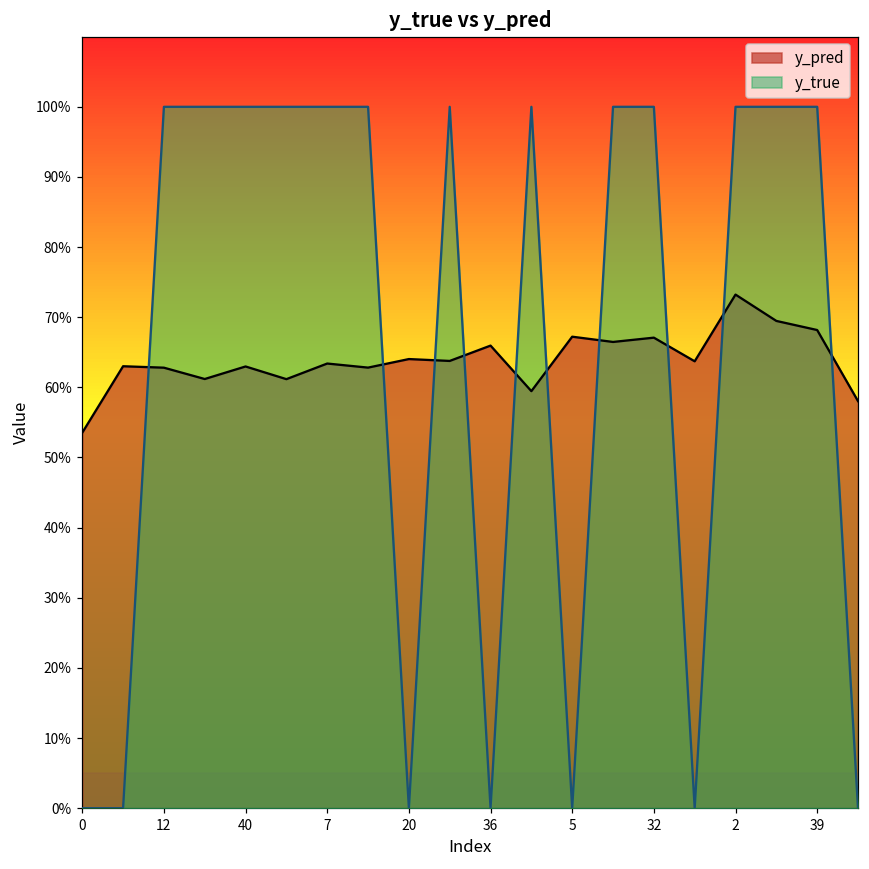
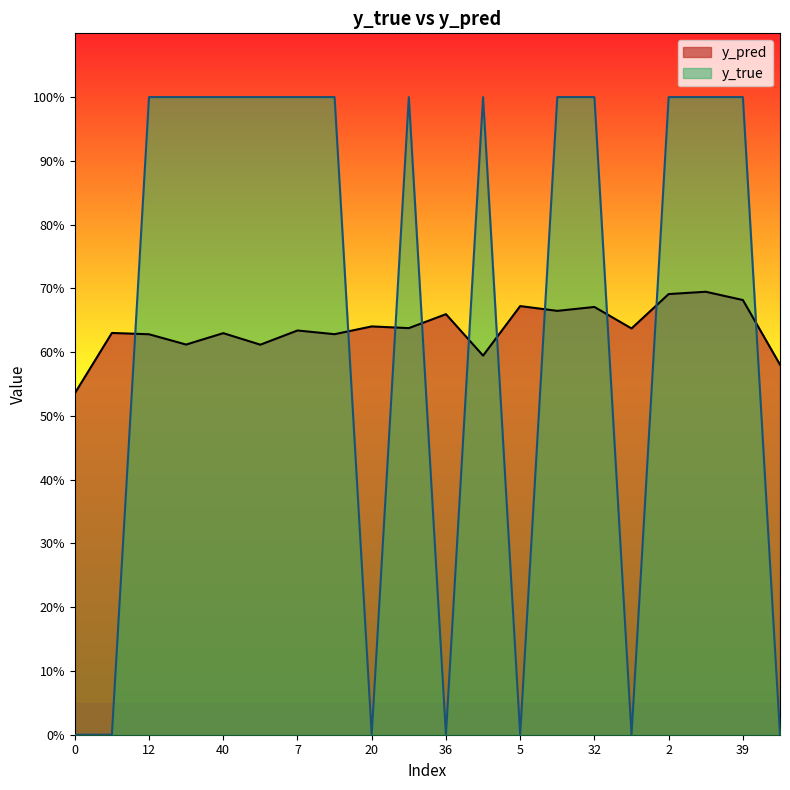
y_pred, 2: 73% -> 69%
